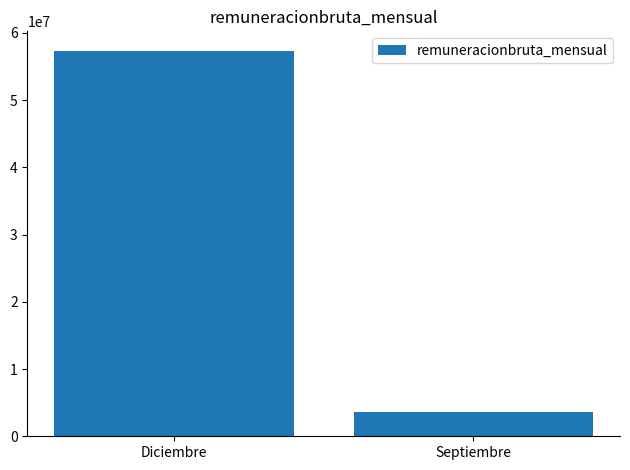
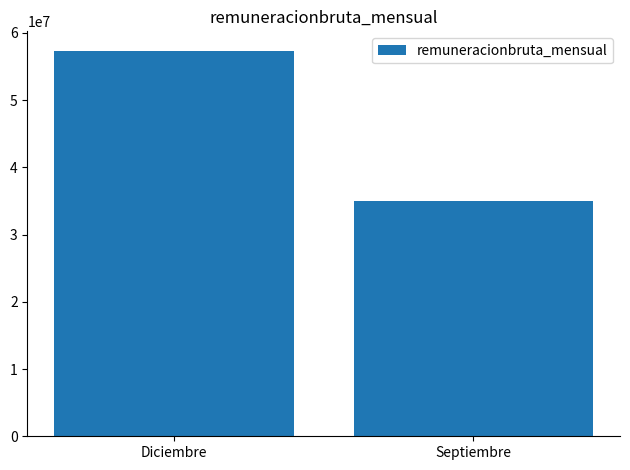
Septiembre: 4000000 -> 35000000
